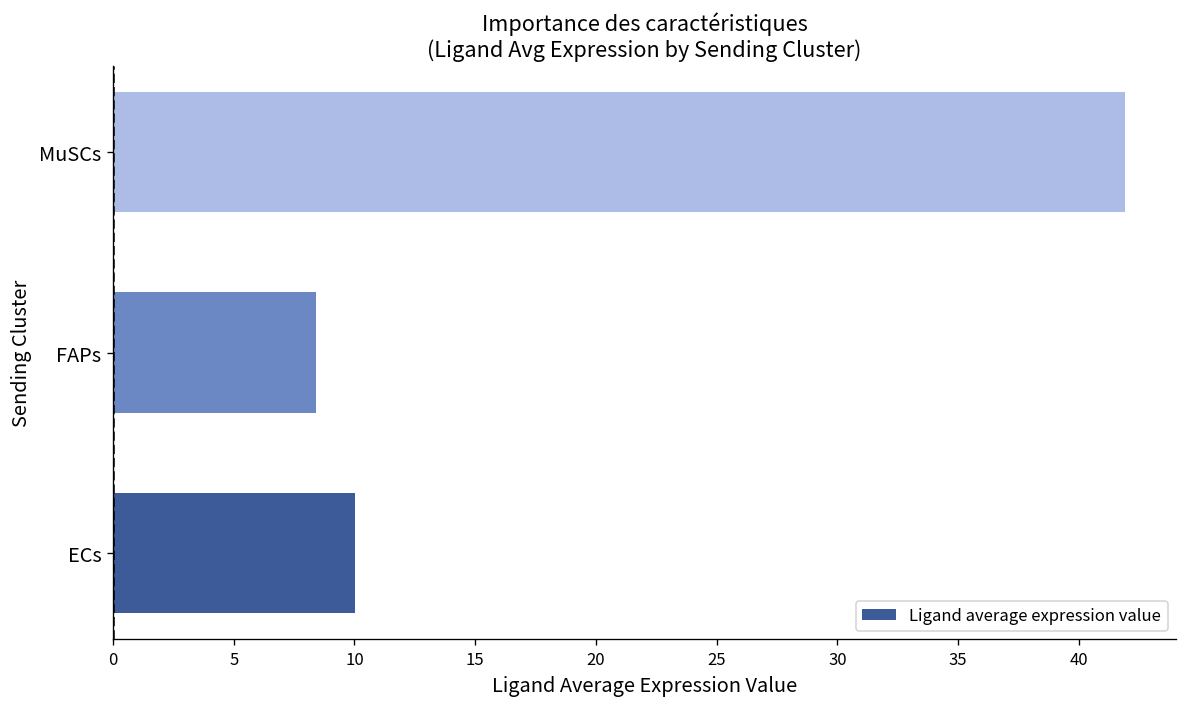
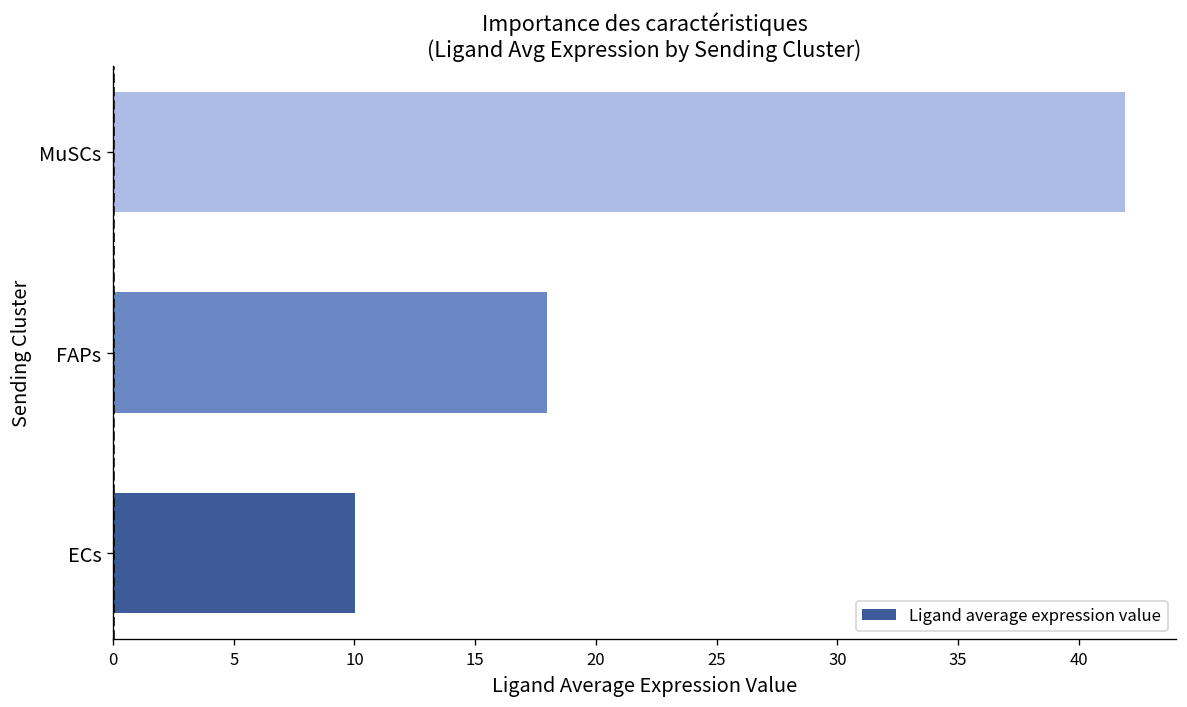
FAPs: 8.4 -> 18.0
